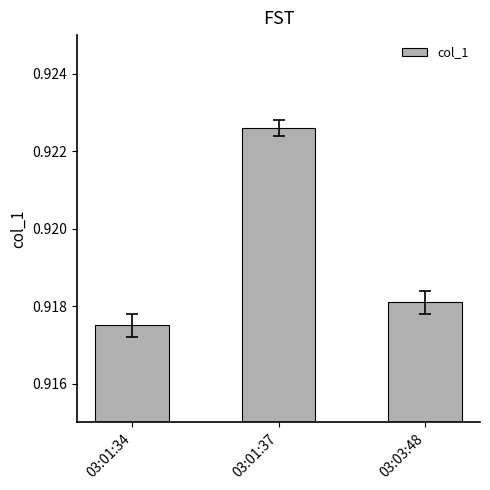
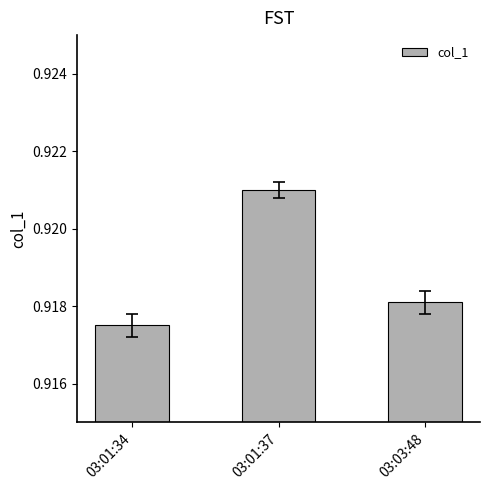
col_1, 03:01:37: 0.9226 -> 0.9210
